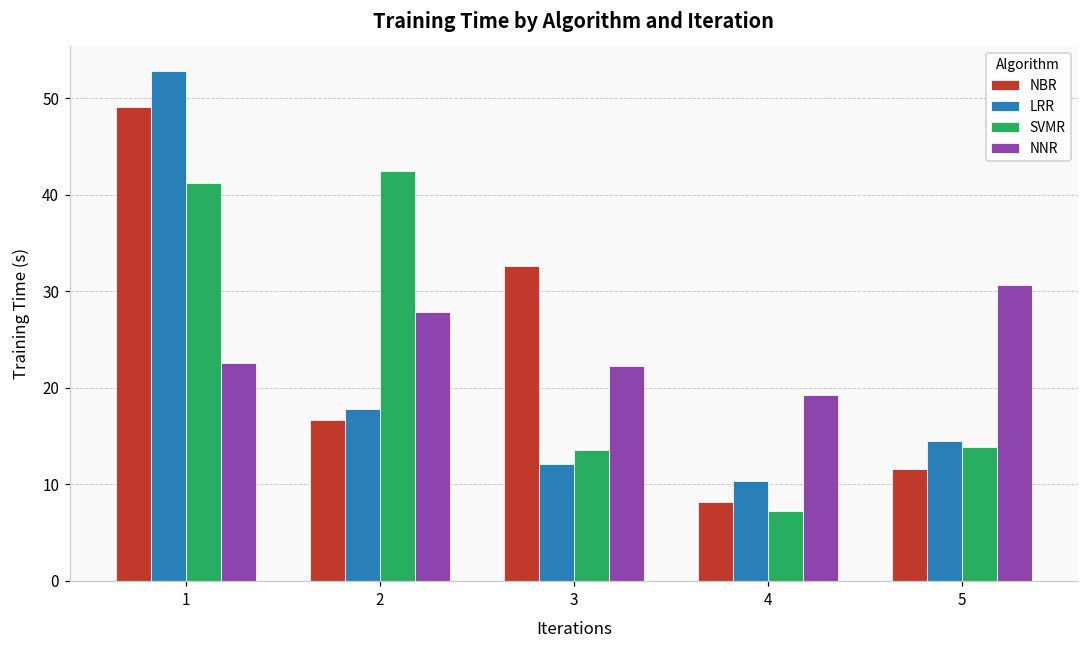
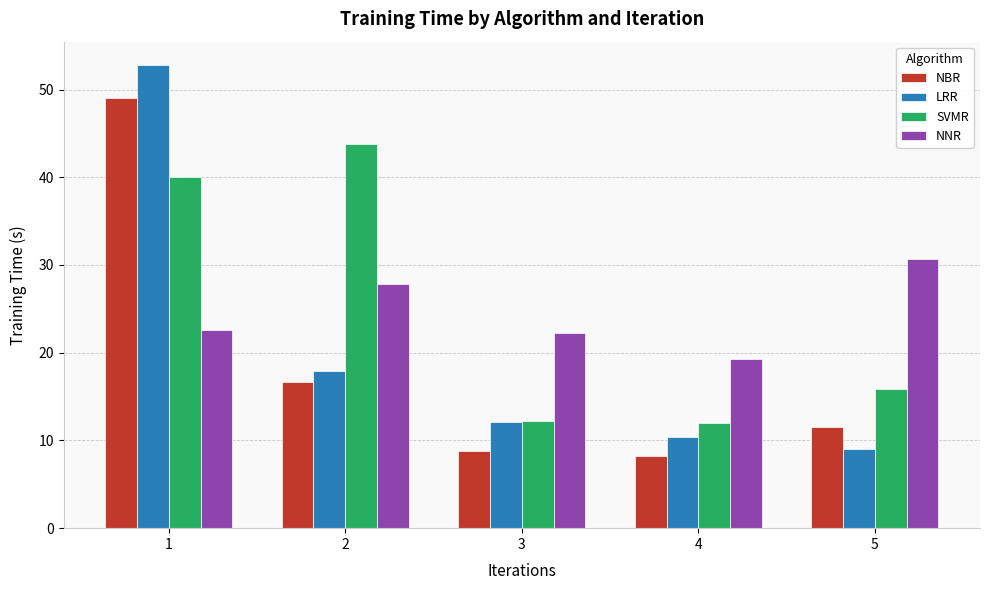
SVMR, 1: 41 -> 40
SVMR, 2: 43 -> 44
NBR, 3: 33 -> 9
SVMR, 3: 14 -> 12
SVMR, 4: 7 -> 12
LRR, 5: 15 -> 9
SVMR, 5: 14 -> 16
